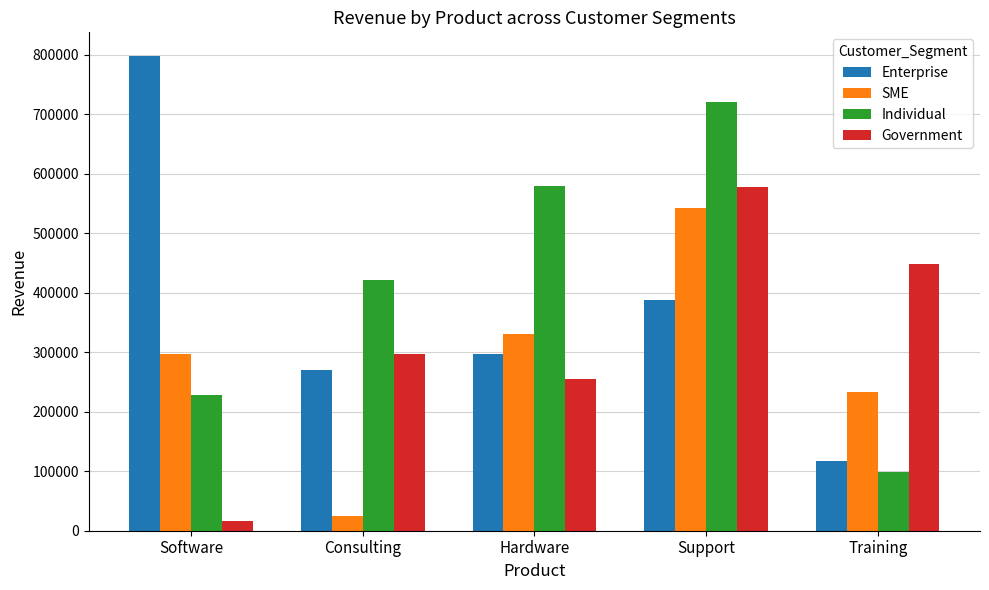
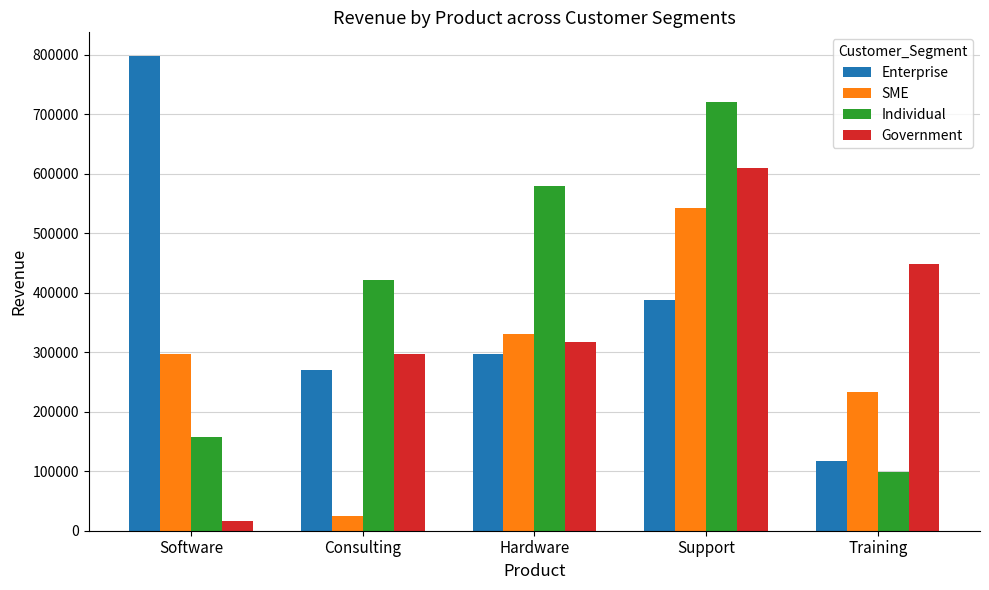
Individual, Software: 230000 -> 160000
Government, Hardware: 250000 -> 320000
Government, Support: 580000 -> 610000
